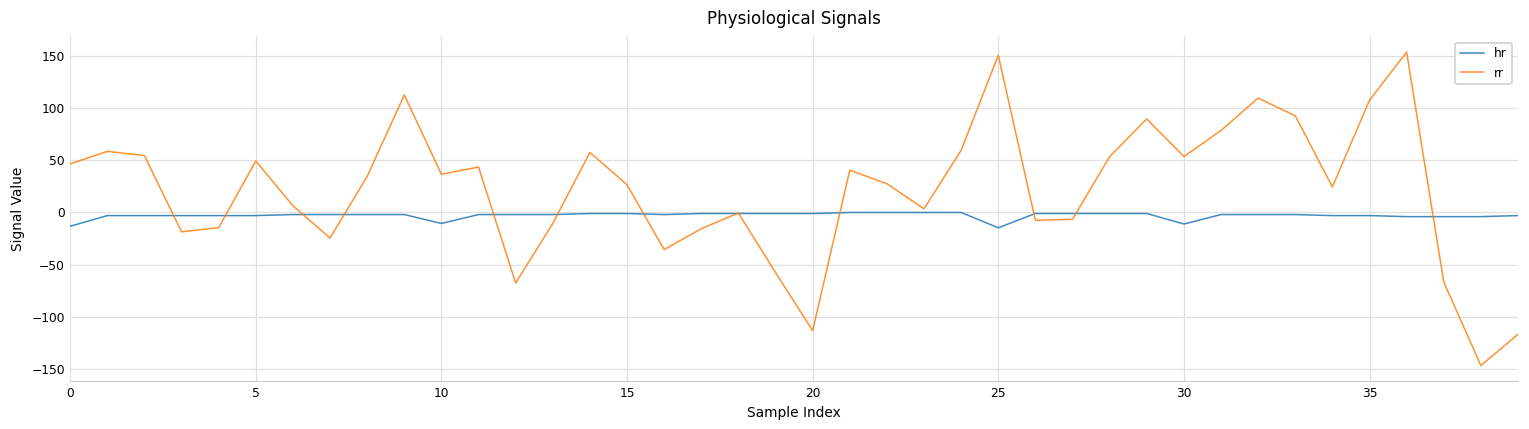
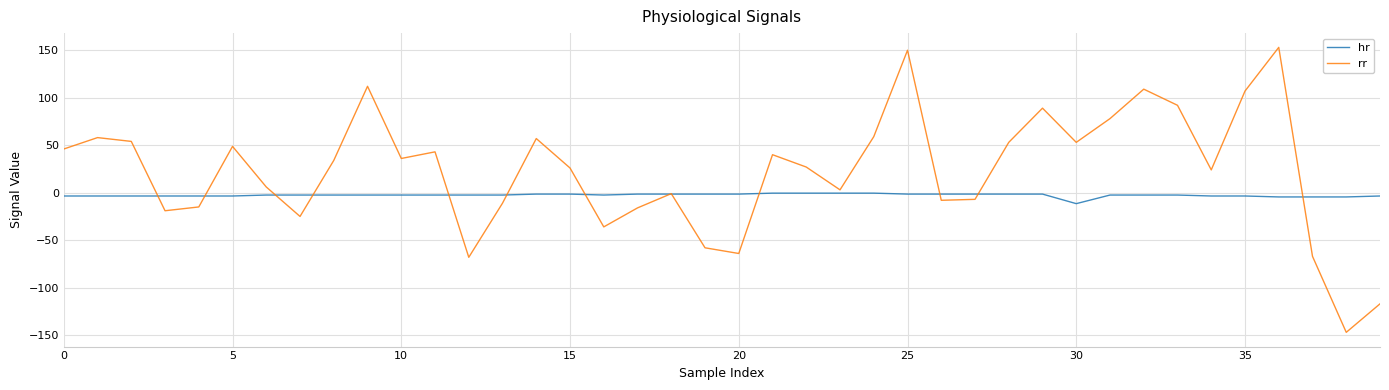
hr, 0: -10 -> 0
hr, 10: -10 -> 0
rr, 20: -110 -> -60
hr, 25: -10 -> 0
